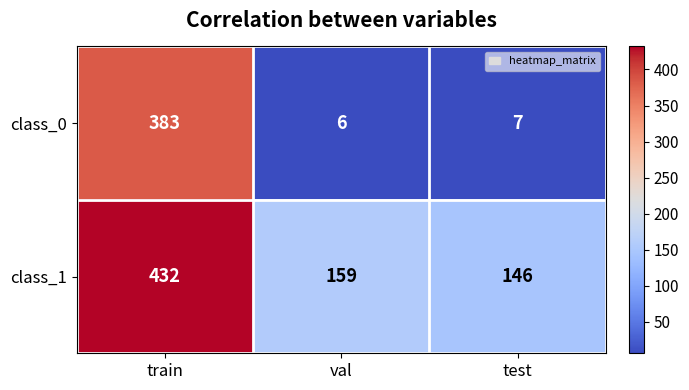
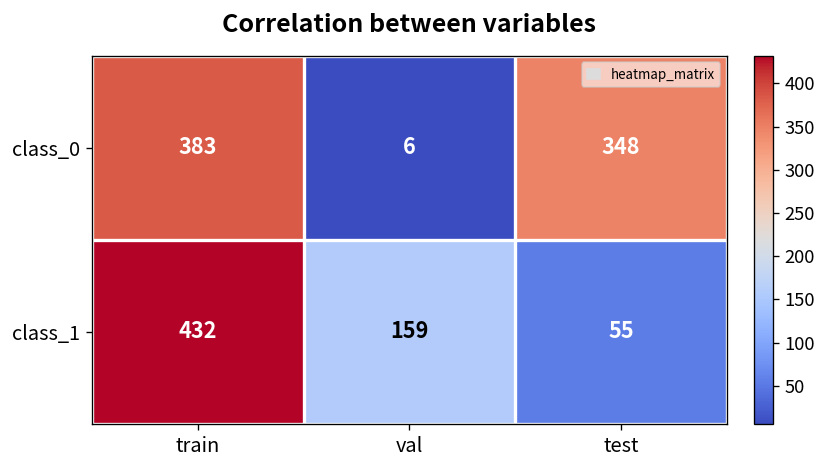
class_0, test: 7 -> 348
class_1, test: 146 -> 55
